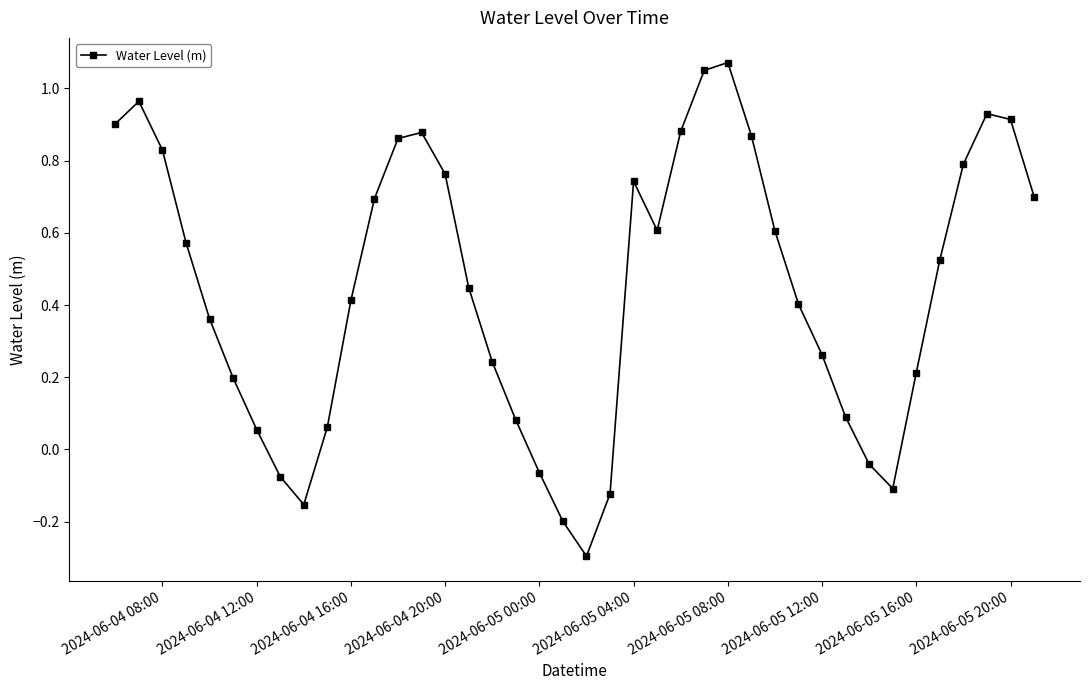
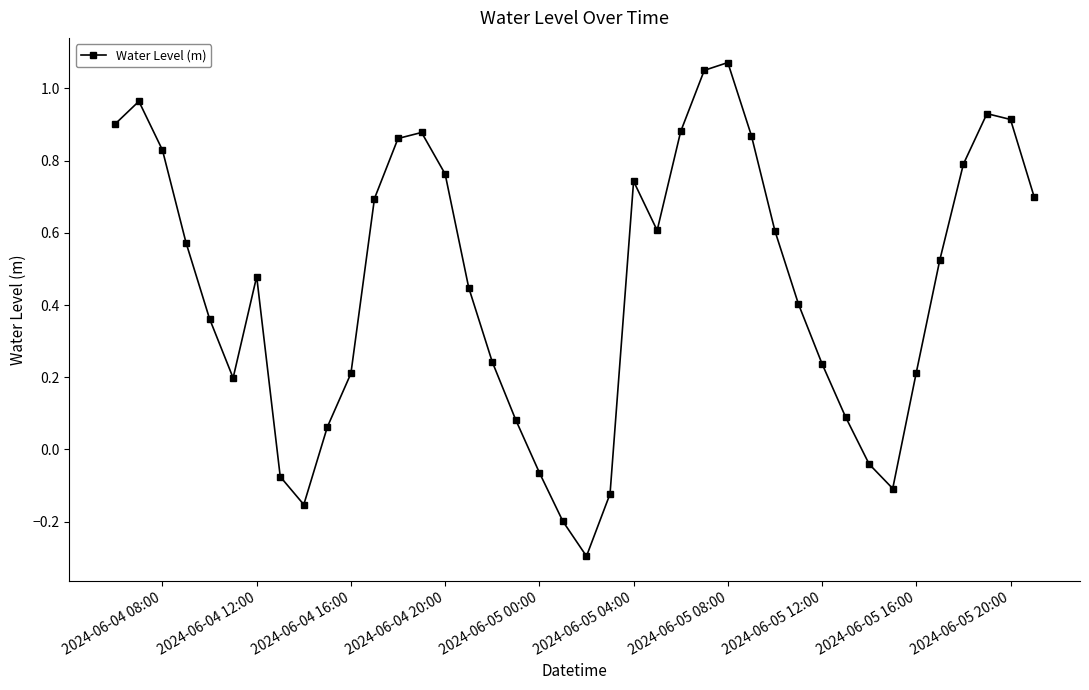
2024-06-04 12:00: 0.06 -> 0.48
2024-06-04 16:00: 0.41 -> 0.21
2024-06-05 12:00: 0.26 -> 0.24
